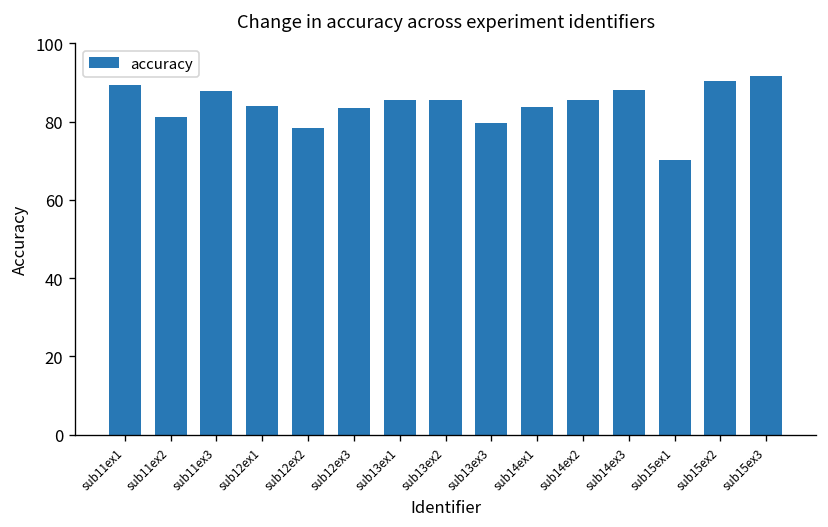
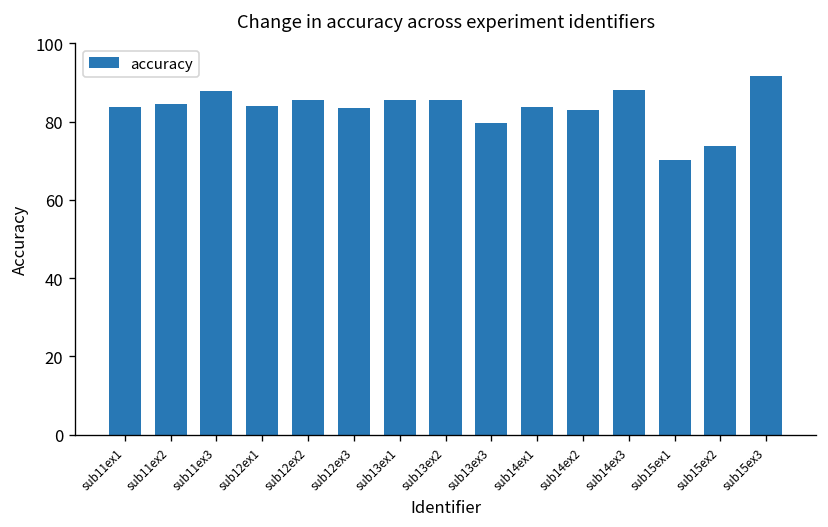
sub11ex1: 89 -> 84
sub11ex2: 81 -> 84
sub12ex2: 78 -> 86
sub14ex2: 85 -> 83
sub15ex2: 90 -> 74
